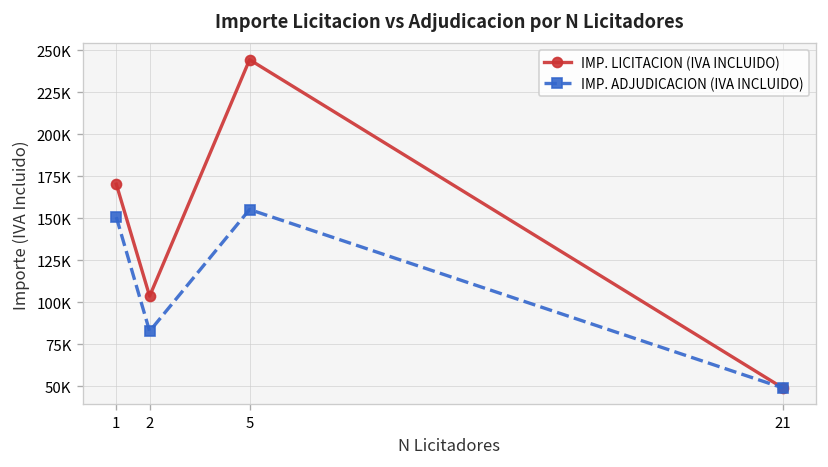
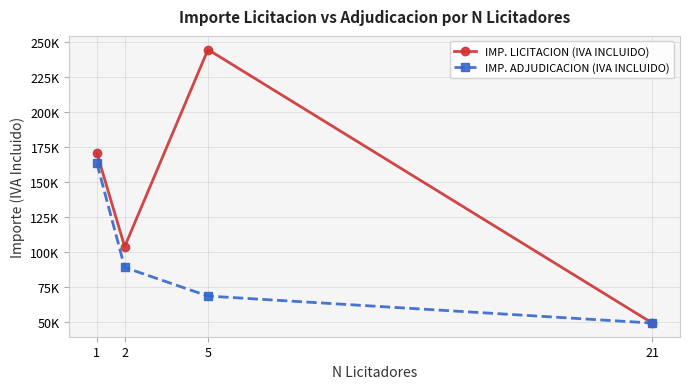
IMP. ADJUDICACION (IVA INCLUIDO), 1: 151000 -> 163000
IMP. ADJUDICACION (IVA INCLUIDO), 2: 83000 -> 89000
IMP. ADJUDICACION (IVA INCLUIDO), 5: 155000 -> 68000
